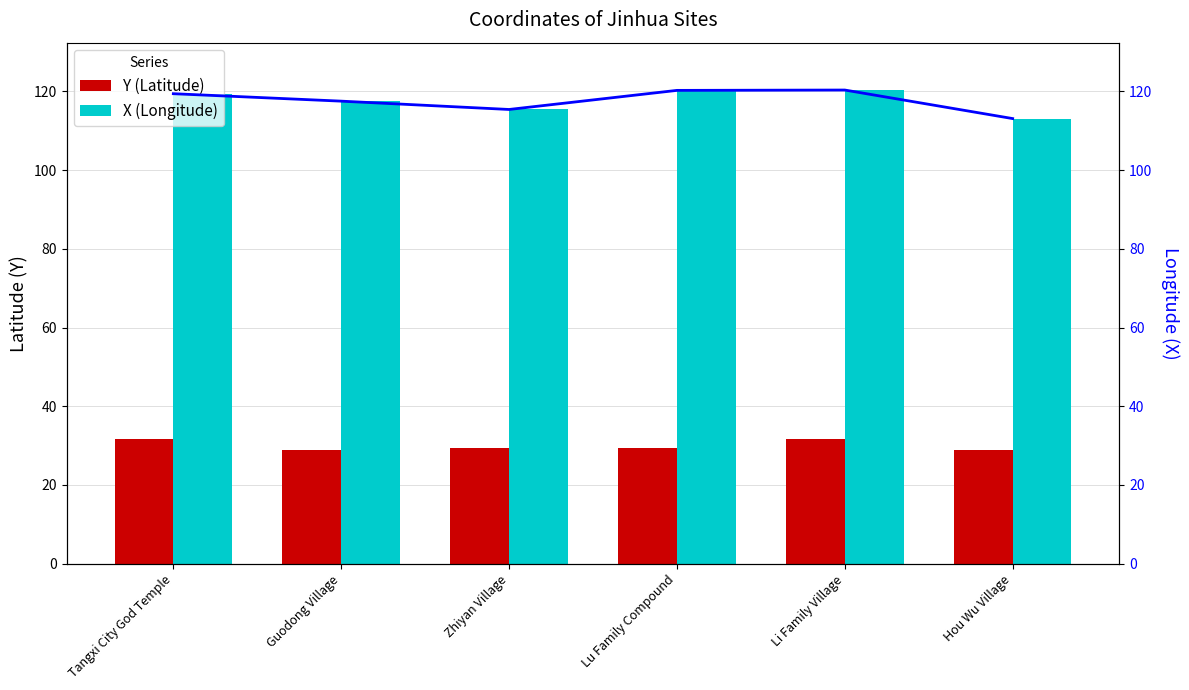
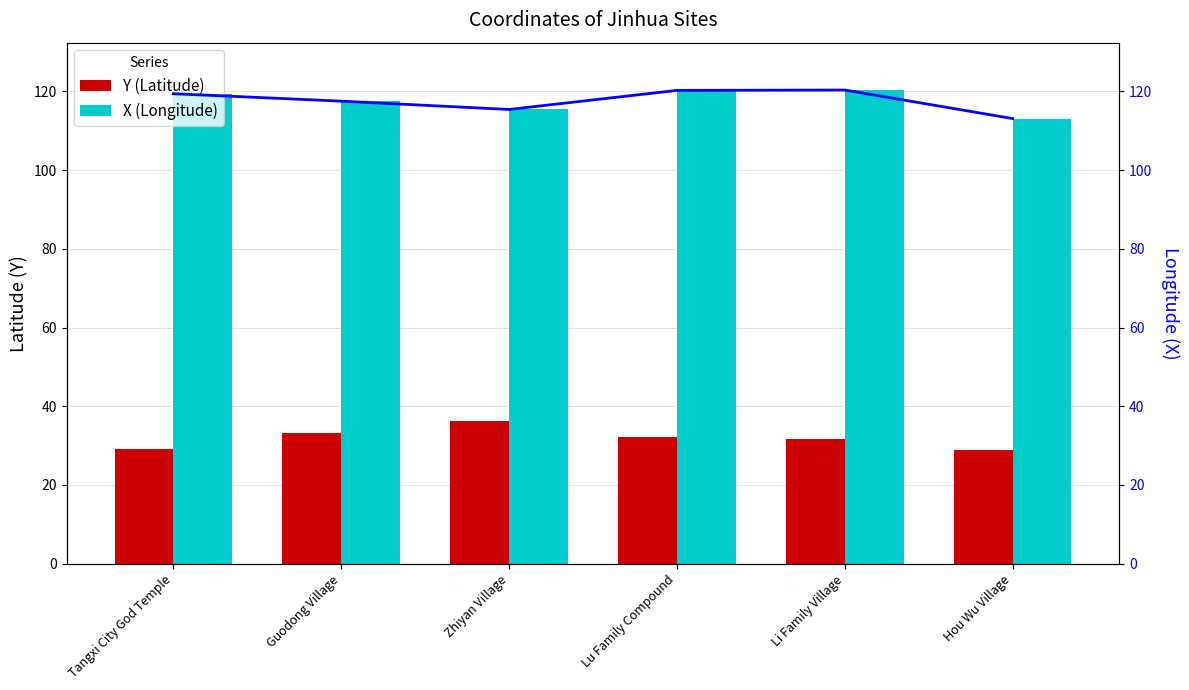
Y (Latitude), Tangxi City God Temple: 32 -> 29
Y (Latitude), Guodong Village: 29 -> 33
Y (Latitude), Zhiyan Village: 29 -> 36
Y (Latitude), Lu Family Compound: 29 -> 32
